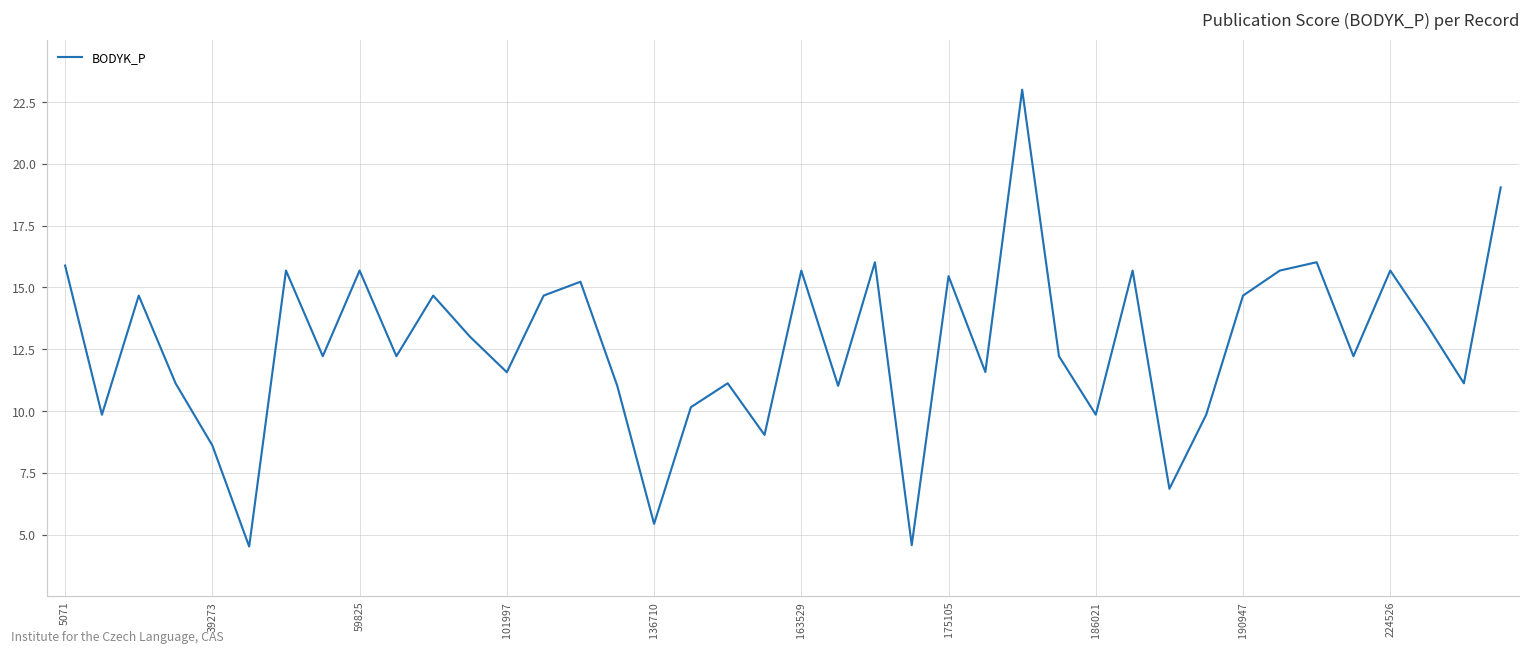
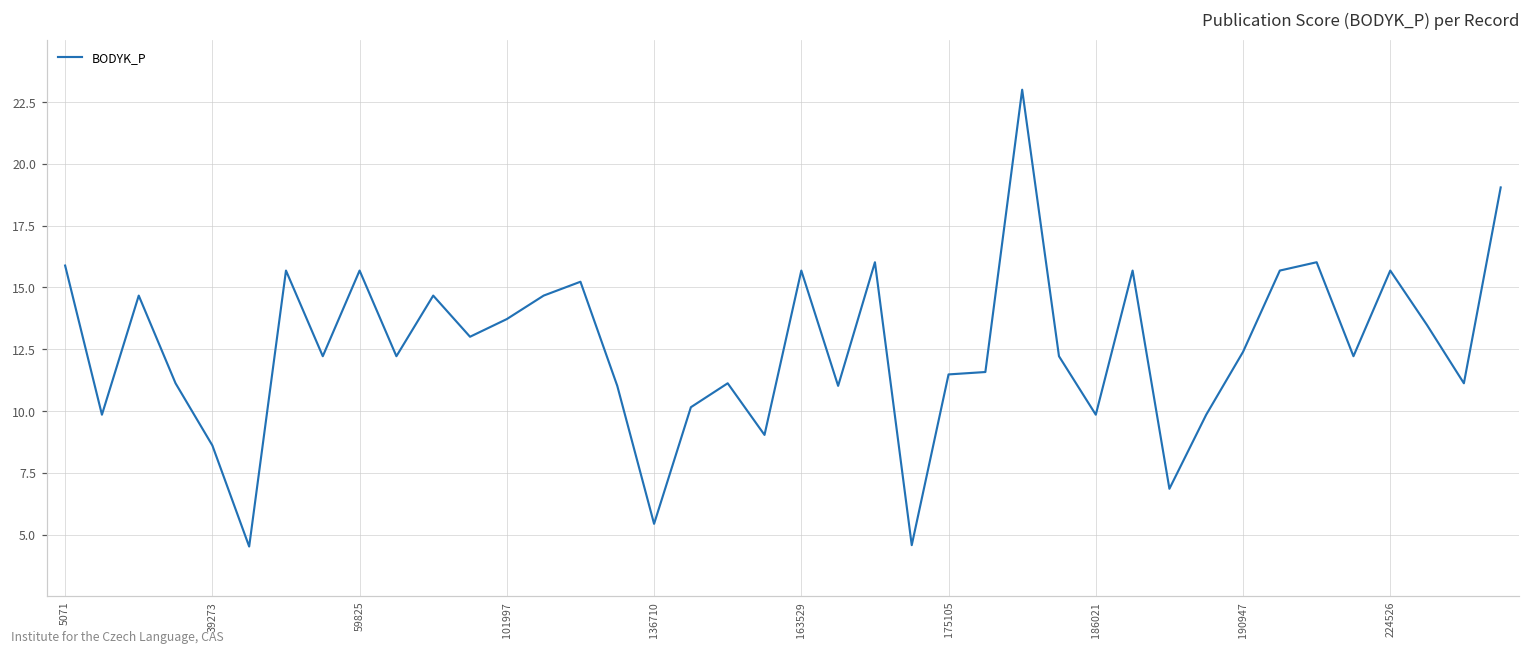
101997: 11.6 -> 13.7
175105: 15.5 -> 11.5
190947: 14.7 -> 12.4
